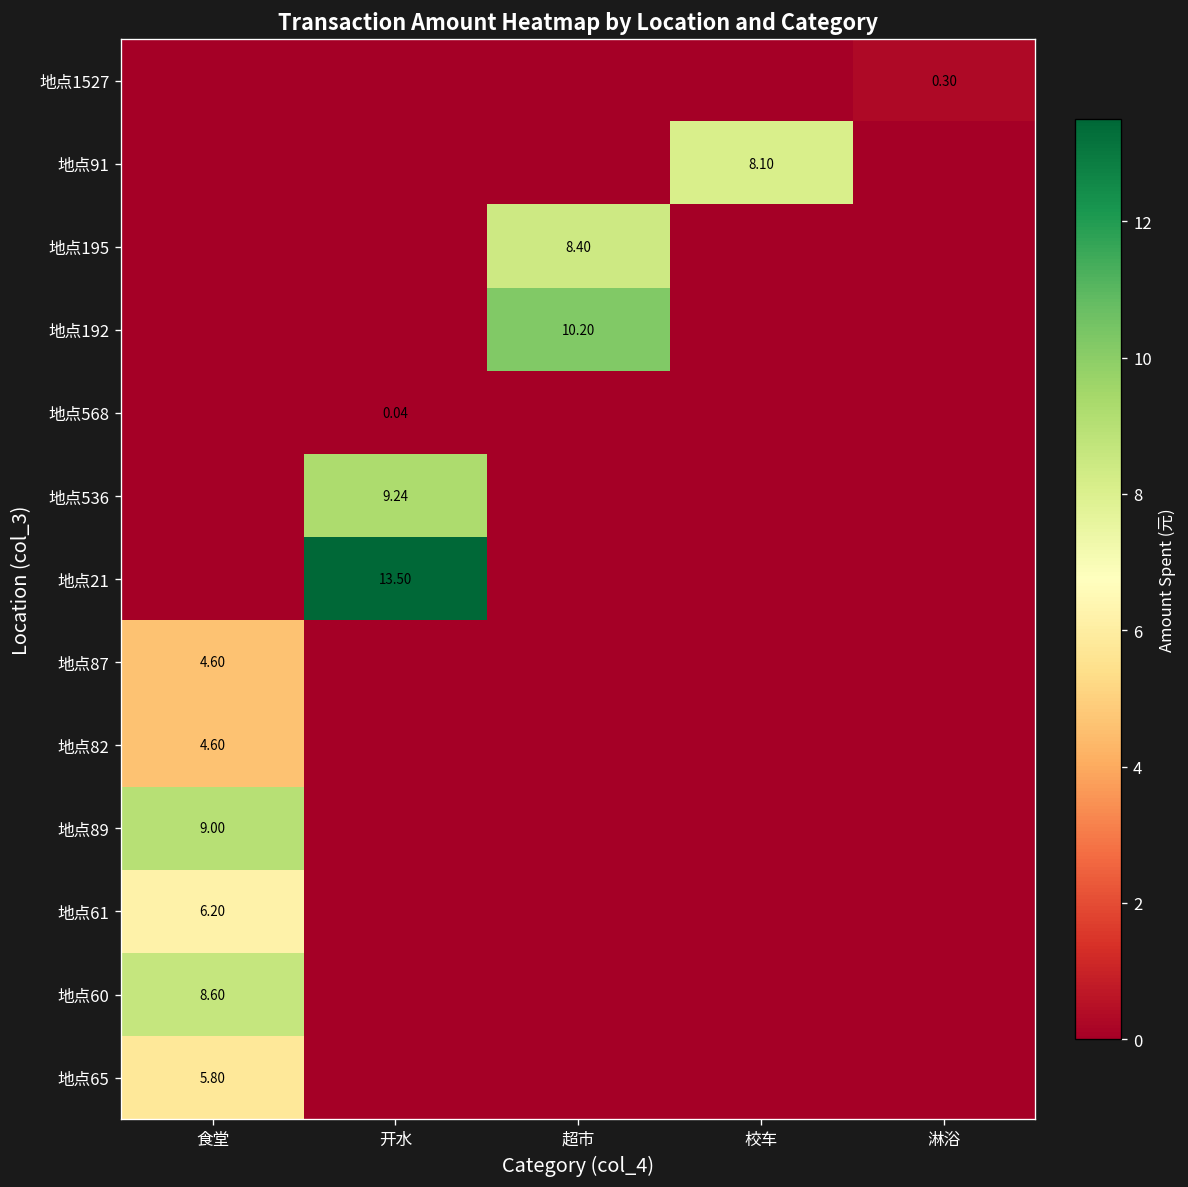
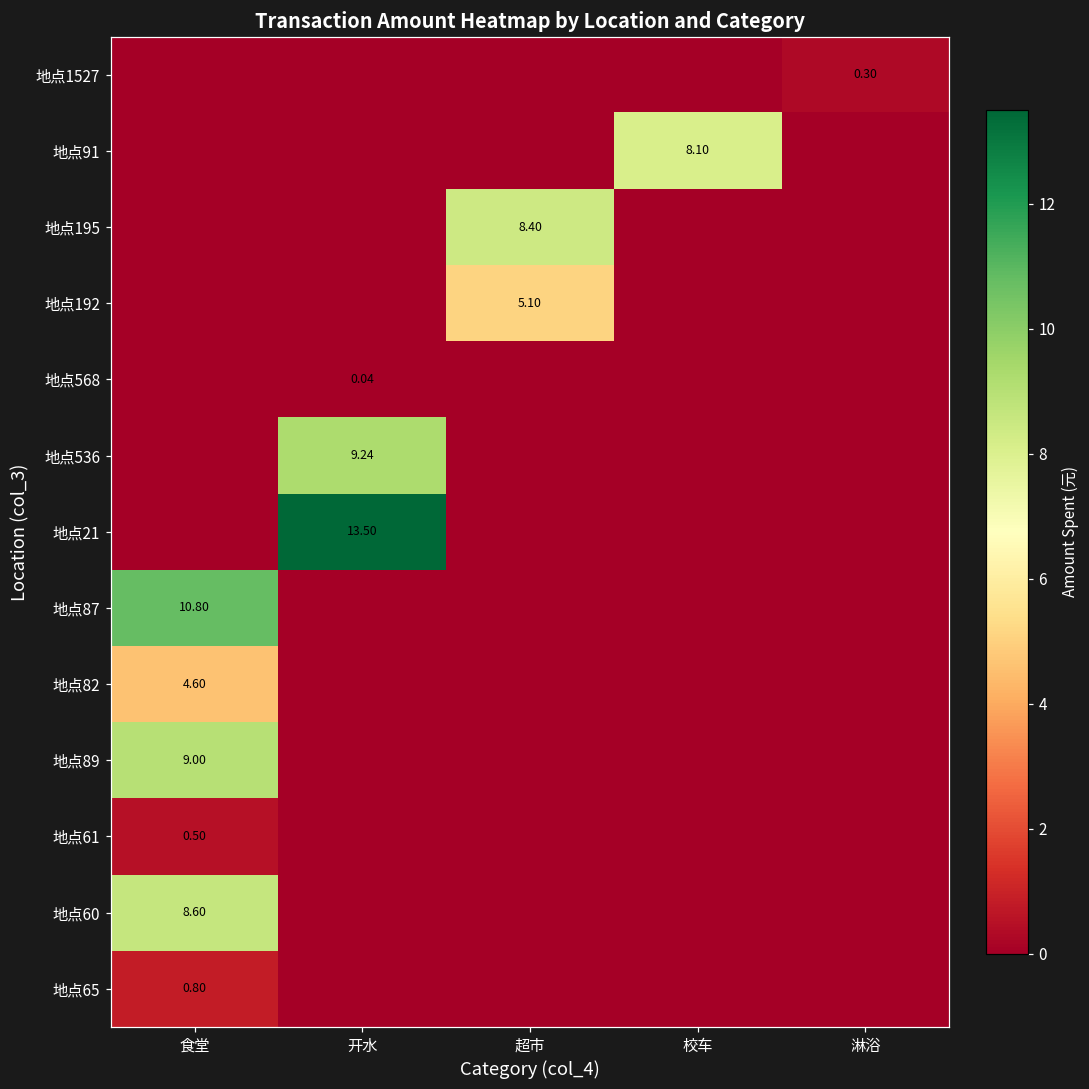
地点192, 超市: 10.20 -> 5.10
地点87, 食堂: 4.60 -> 10.80
地点61, 食堂: 6.20 -> 0.50
地点65, 食堂: 5.80 -> 0.80
